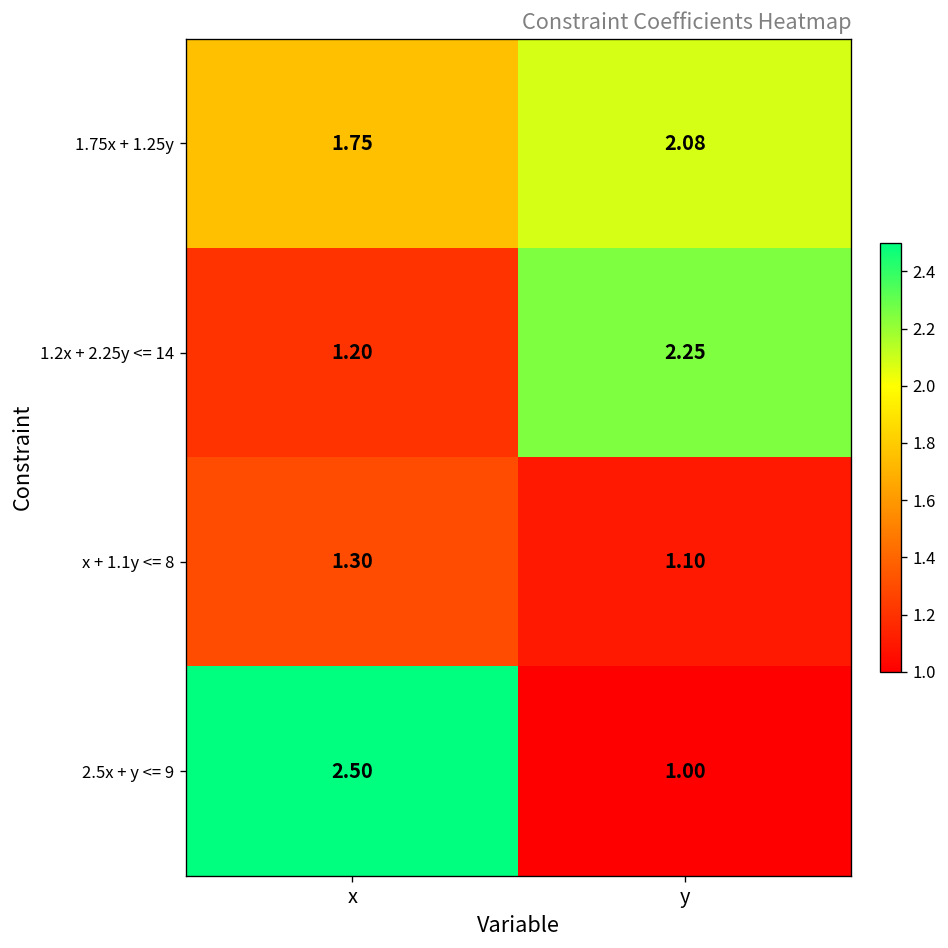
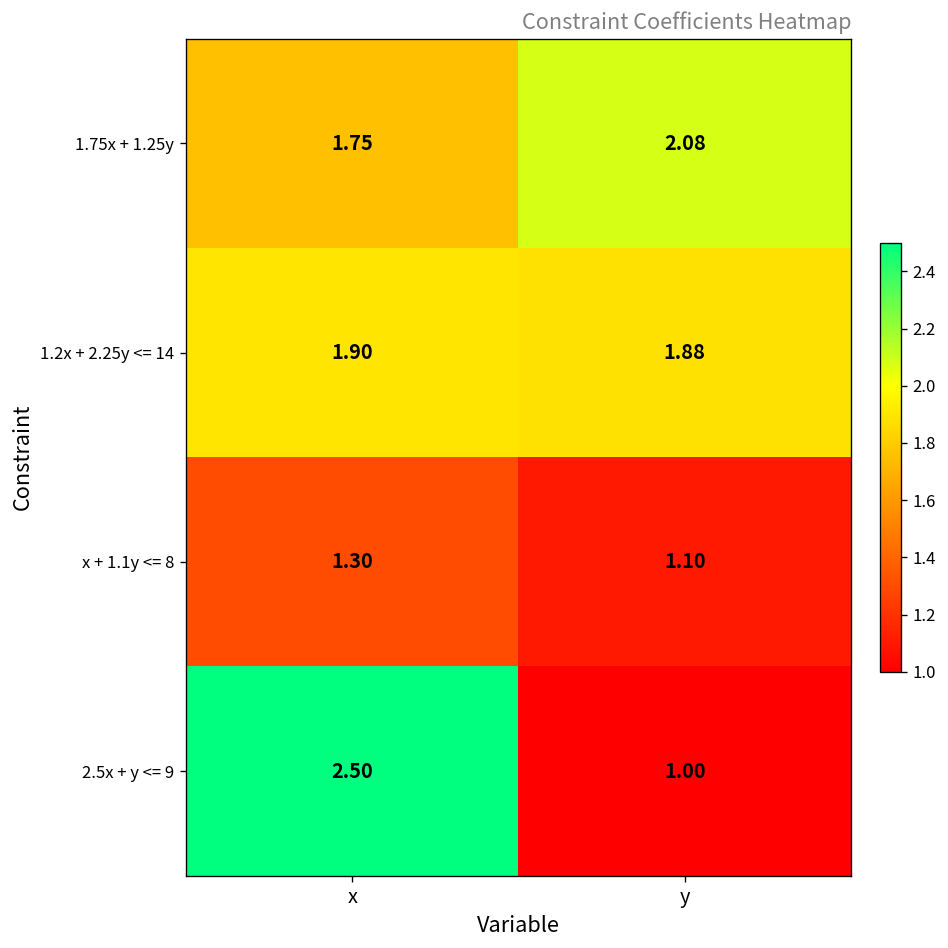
1.2x + 2.25y <= 14, x: 1.20 -> 1.90
1.2x + 2.25y <= 14, y: 2.25 -> 1.88
